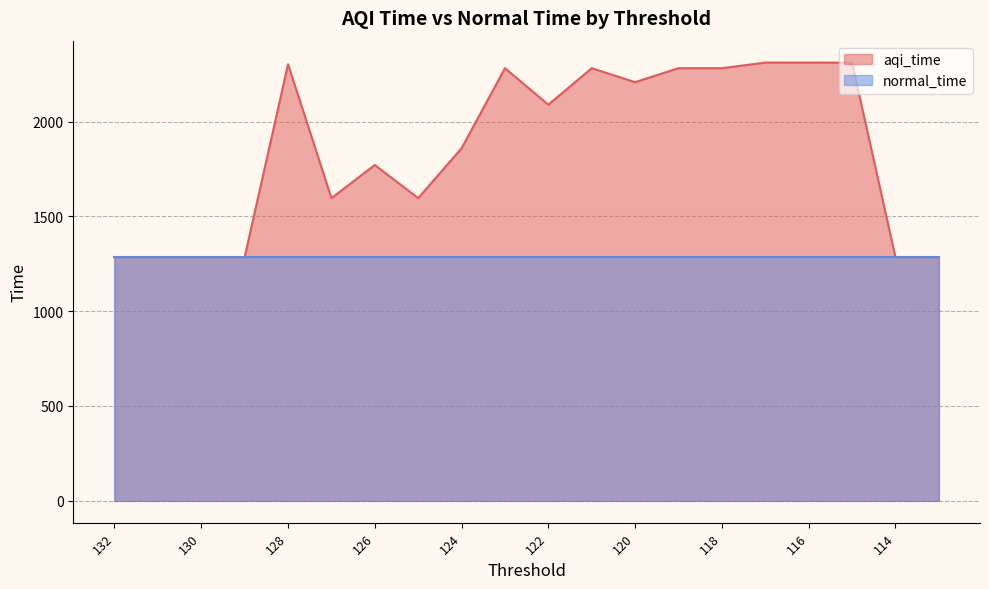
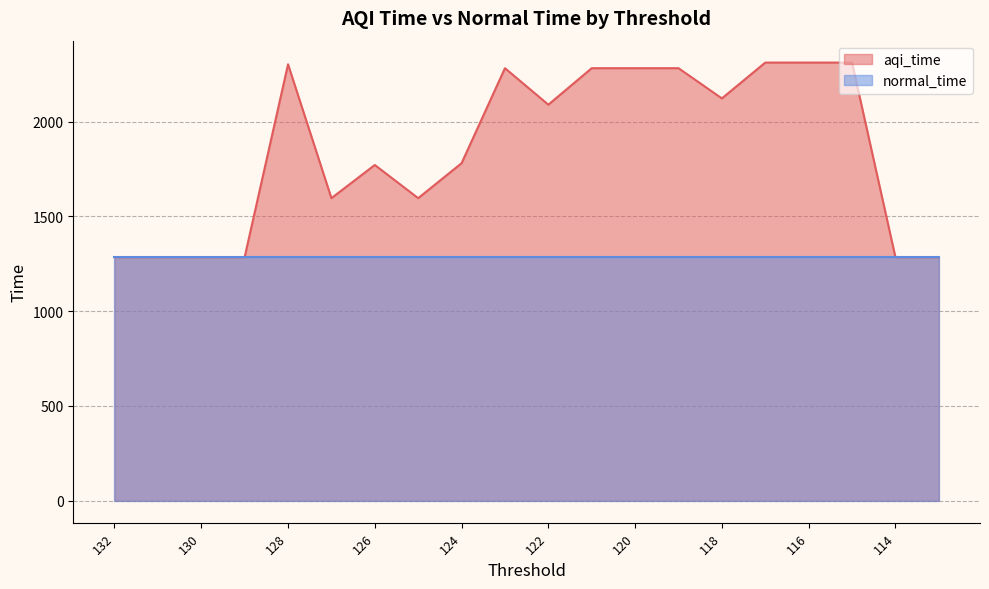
aqi_time, 124: 1860 -> 1780
aqi_time, 120: 2210 -> 2280
aqi_time, 118: 2280 -> 2120
